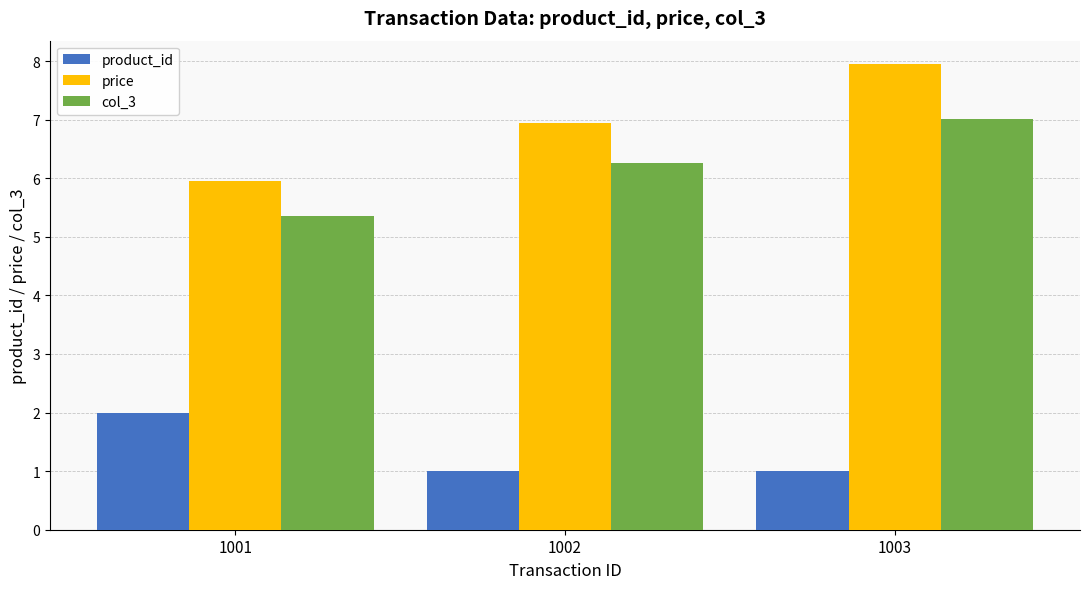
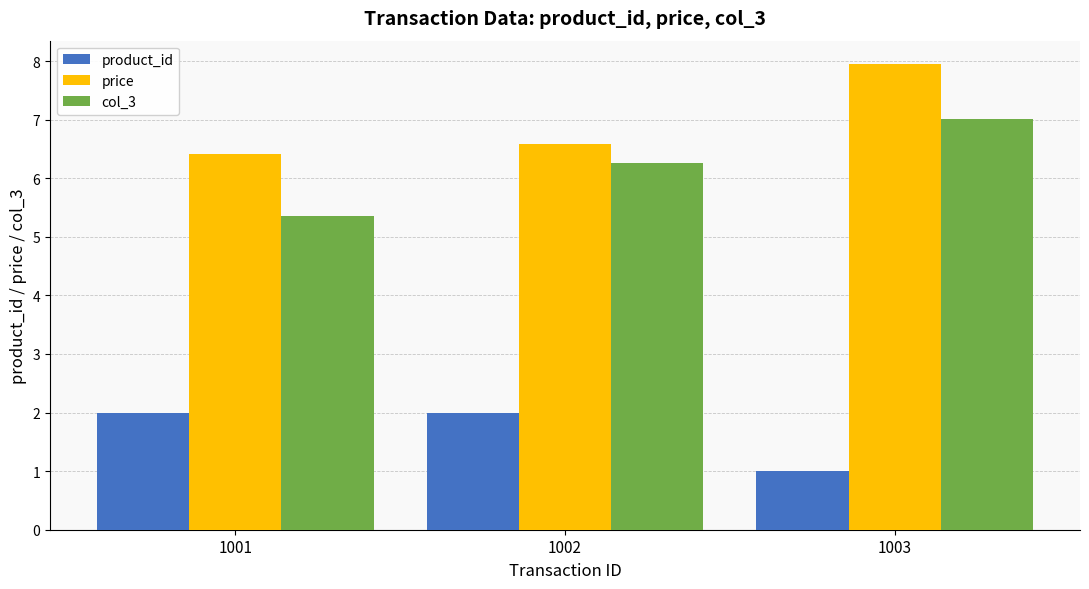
price, 1001: 6.0 -> 6.4
product_id, 1002: 1 -> 2
price, 1002: 7.0 -> 6.6
